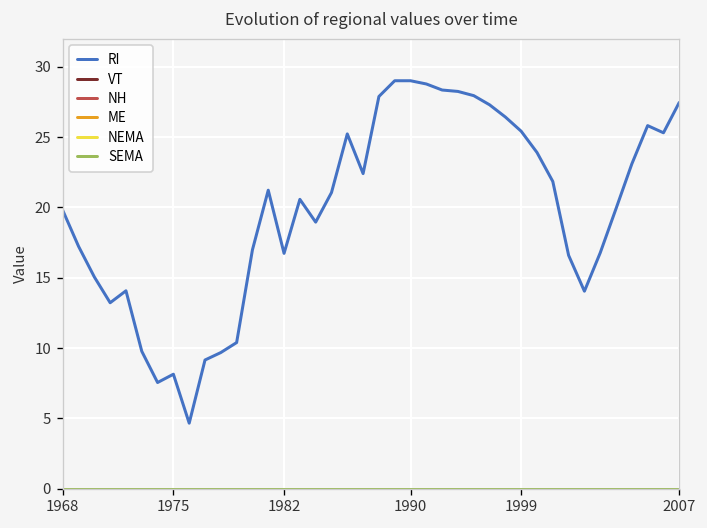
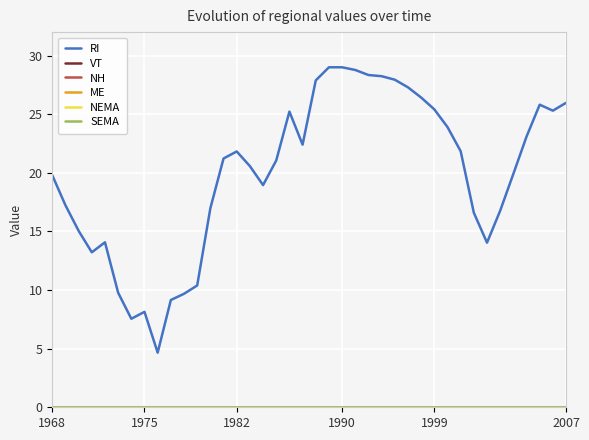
RI, 1982: 16.7 -> 21.8
RI, 2007: 27.5 -> 26.0
